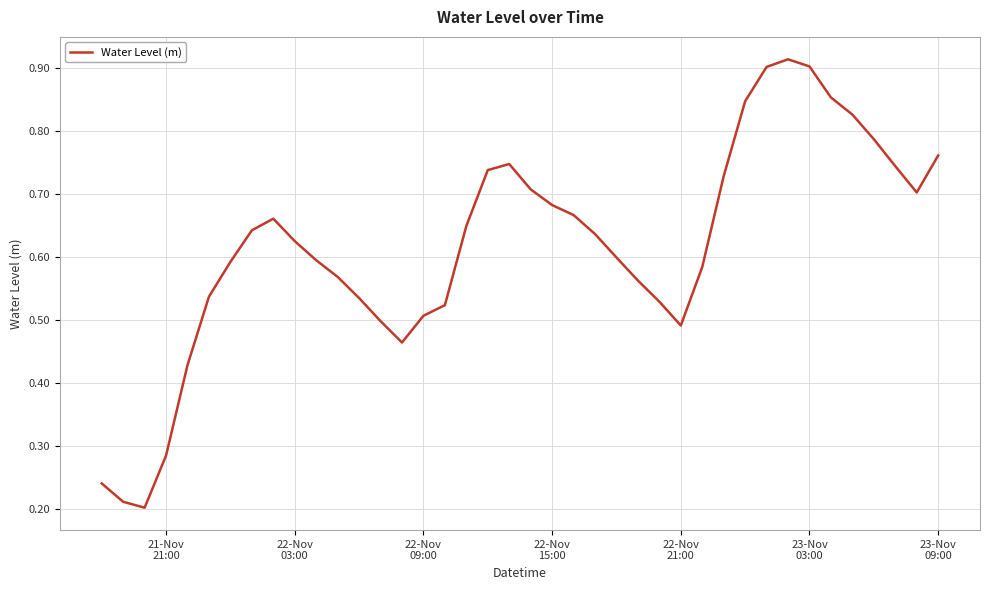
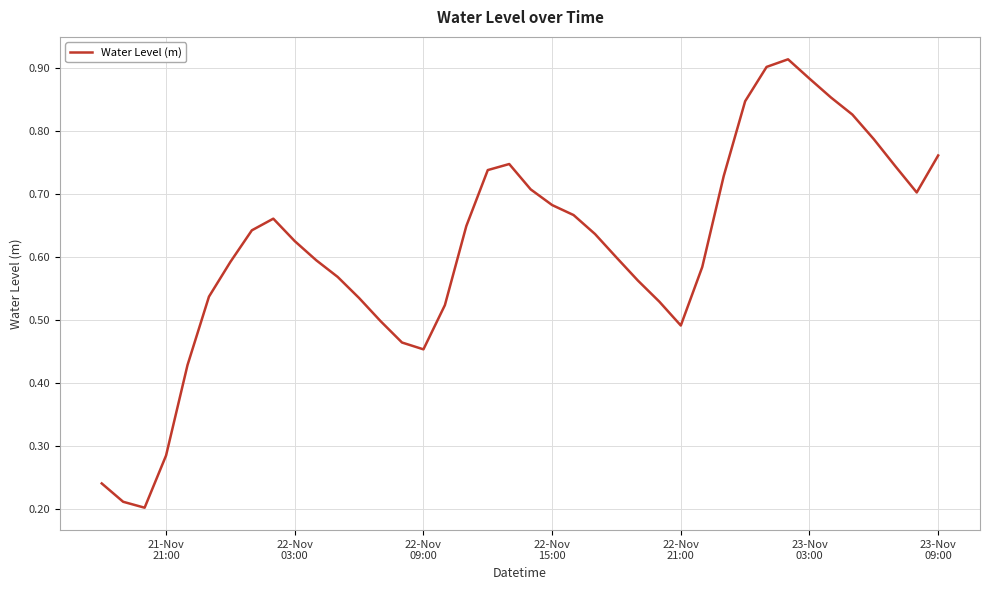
22-Nov 09:00: 0.51 -> 0.45
23-Nov 03:00: 0.90 -> 0.88
